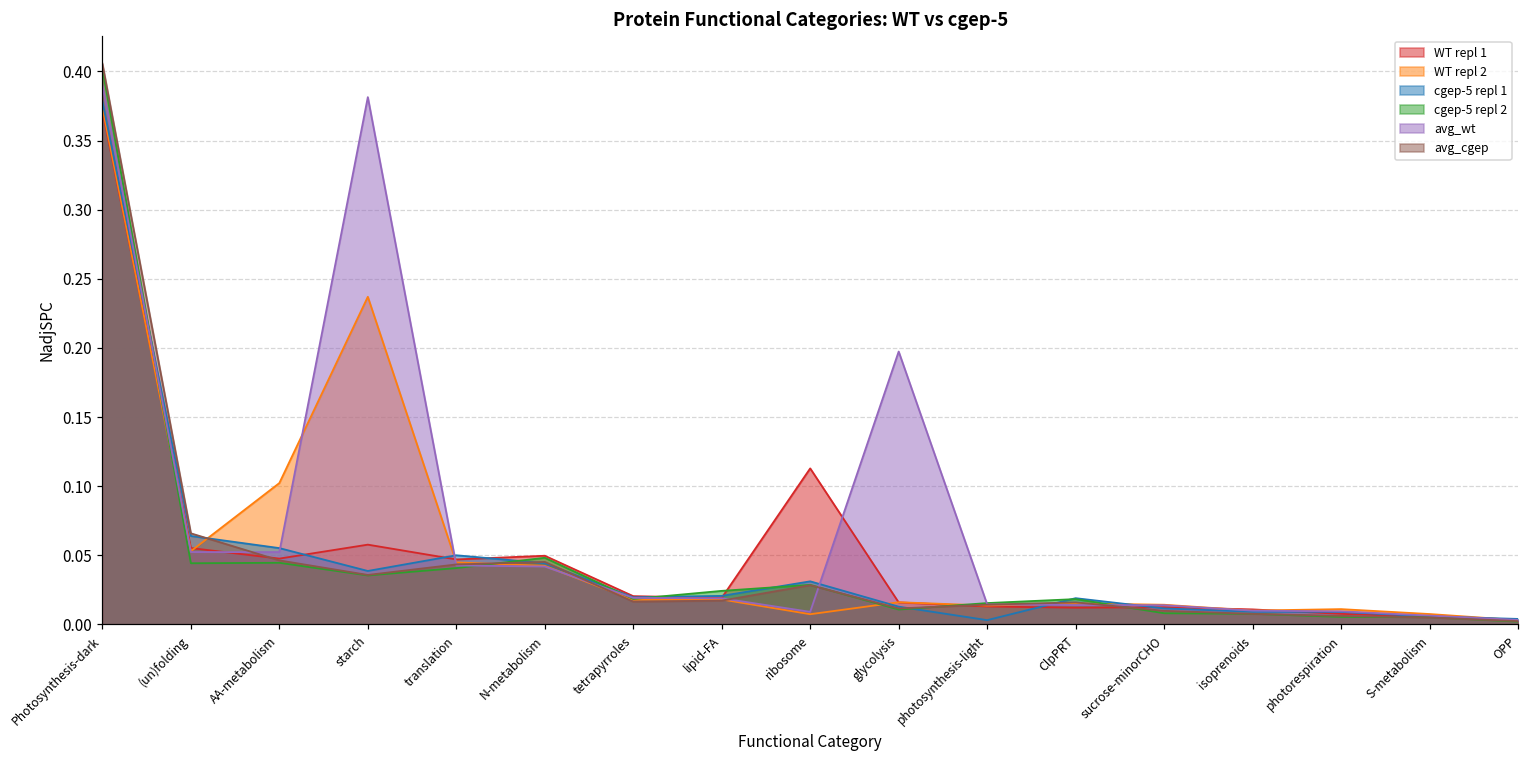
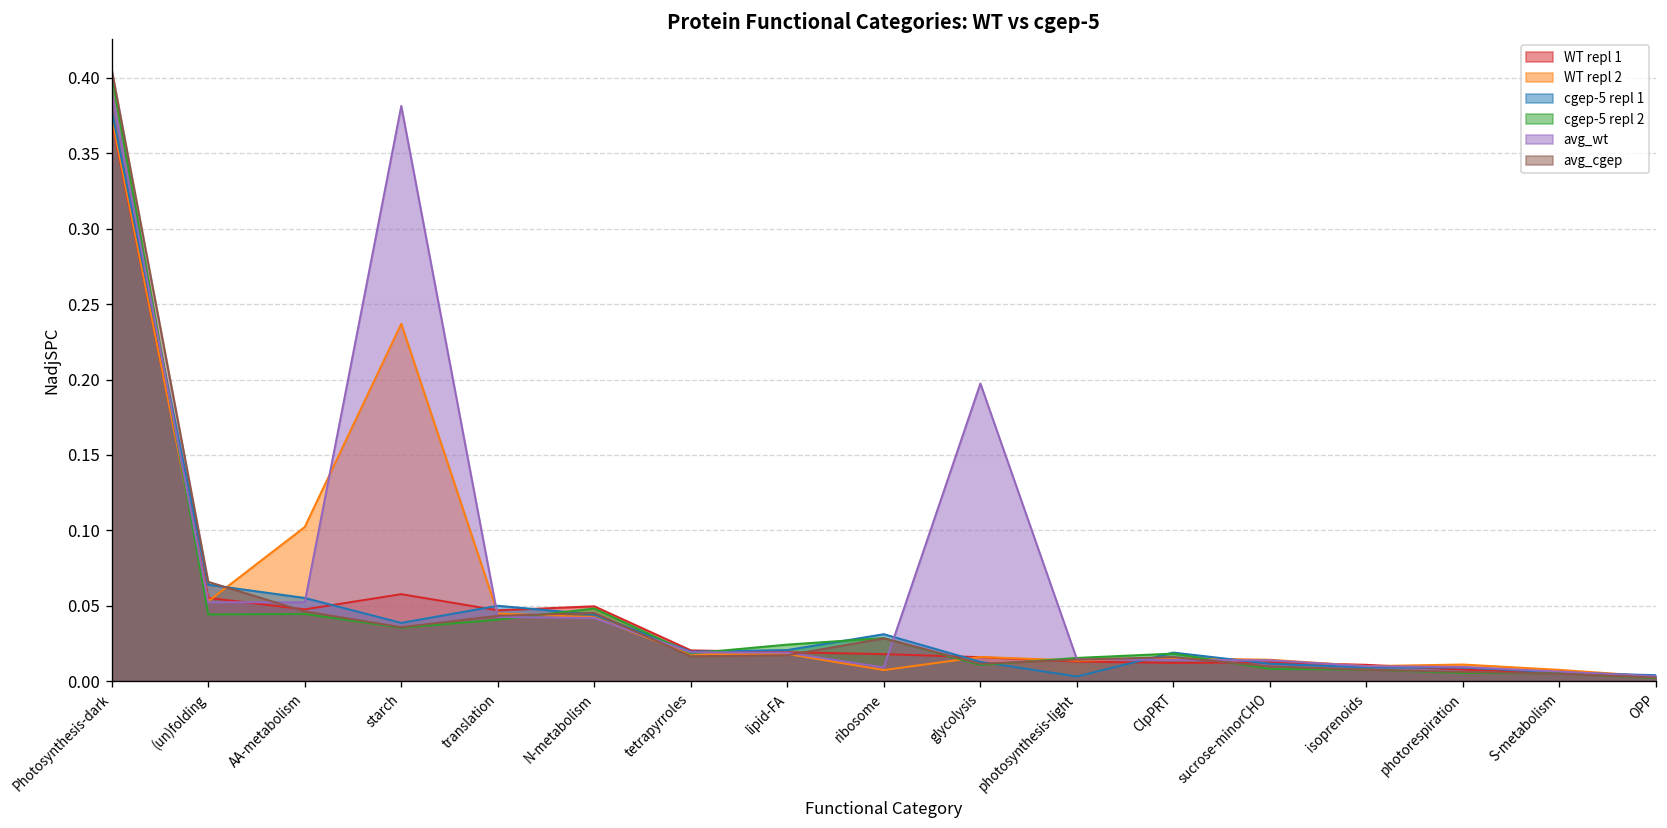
WT repl 1, ribosome: 0.113 -> 0.018
